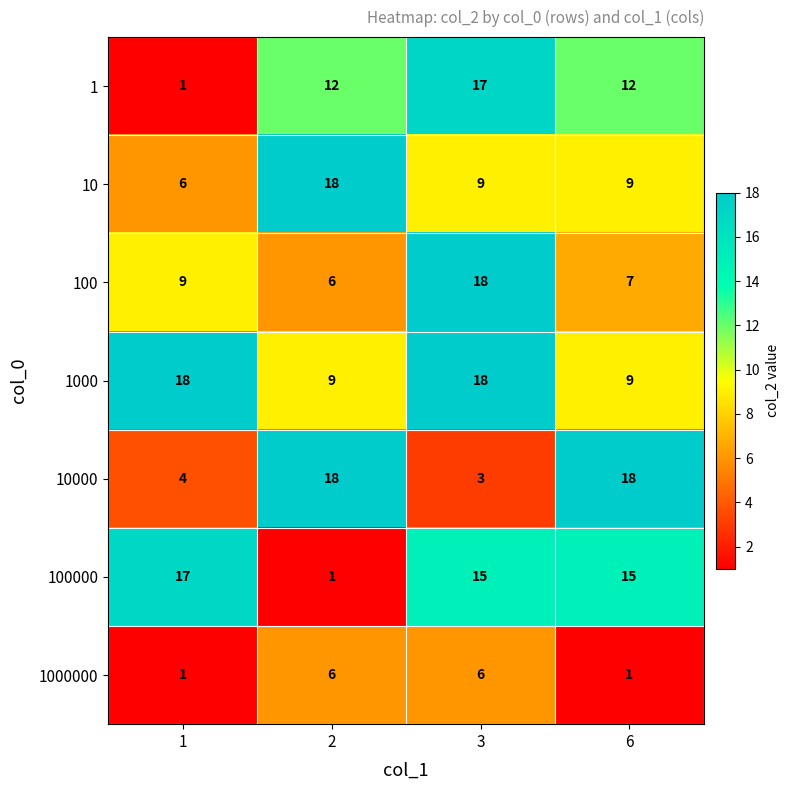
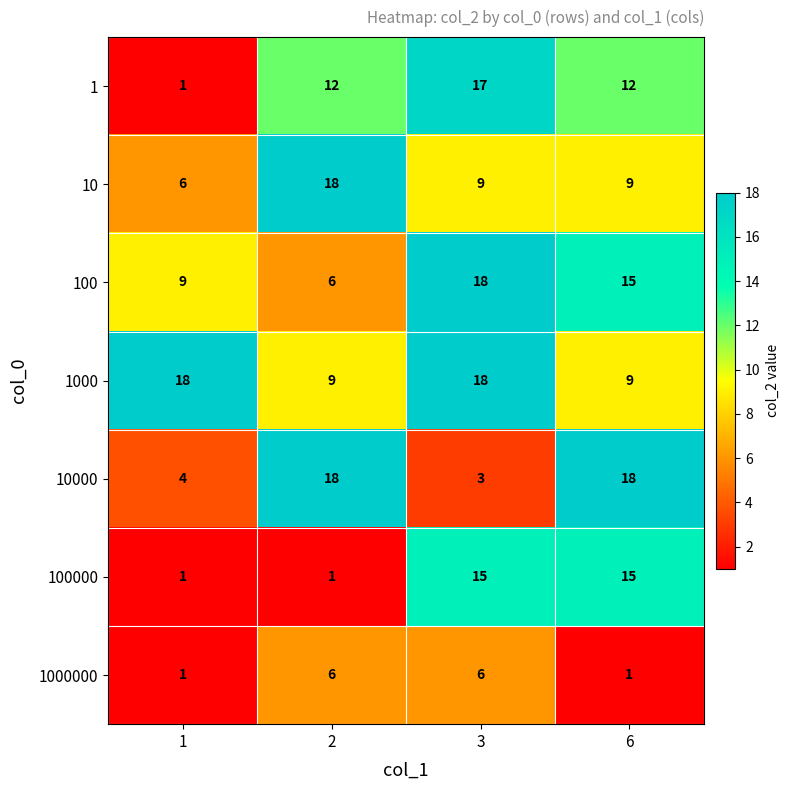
100, 6: 7 -> 15
100000, 1: 17 -> 1
